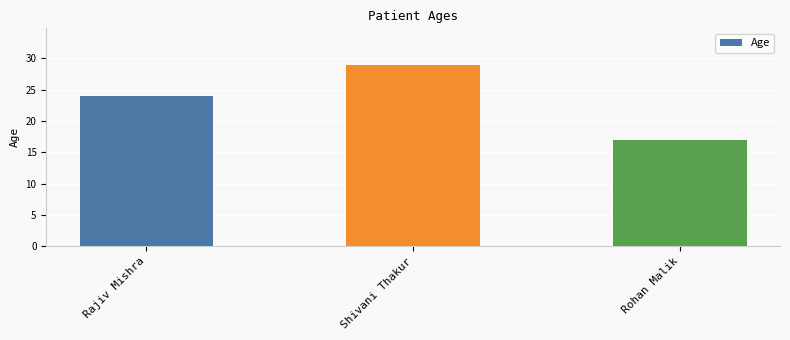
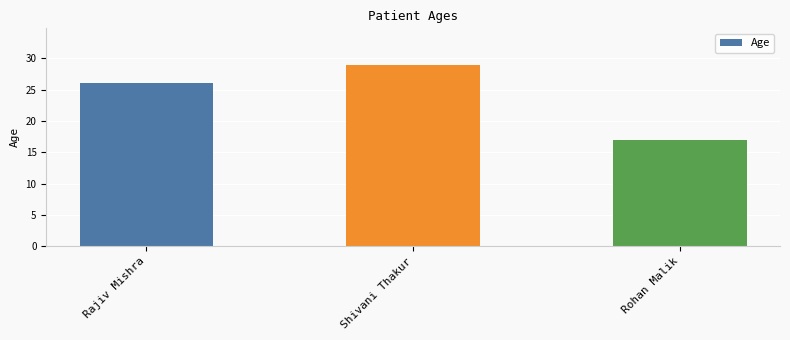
Rajiv Mishra: 24 -> 26
